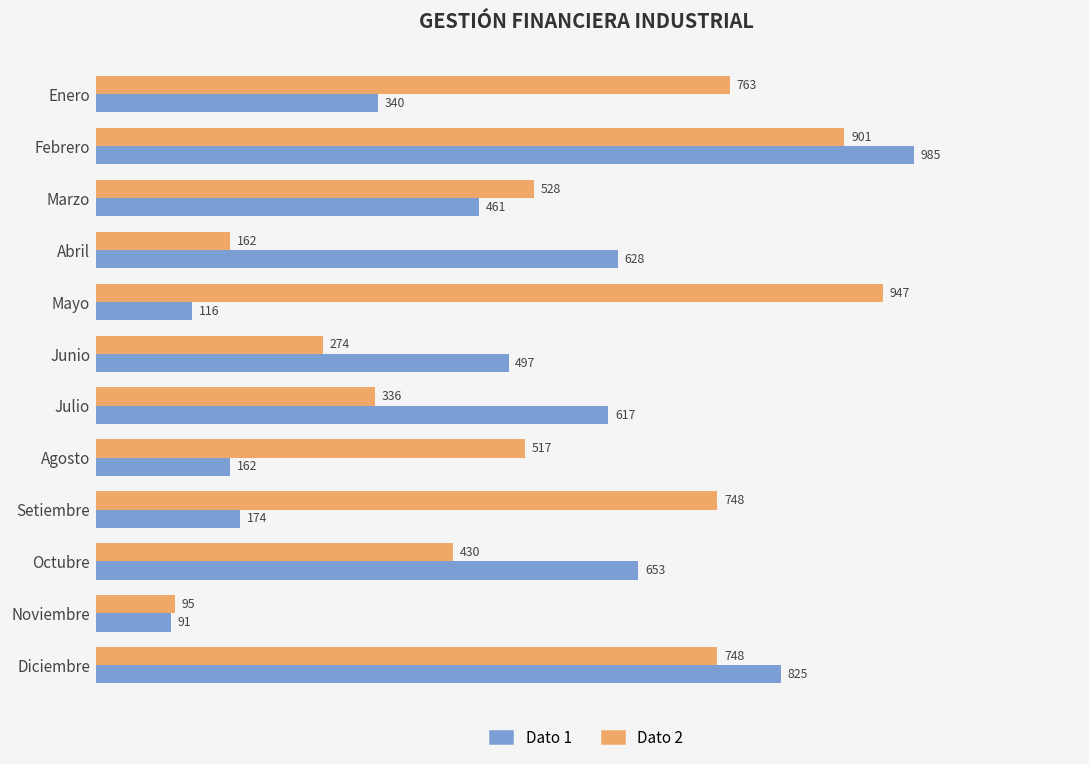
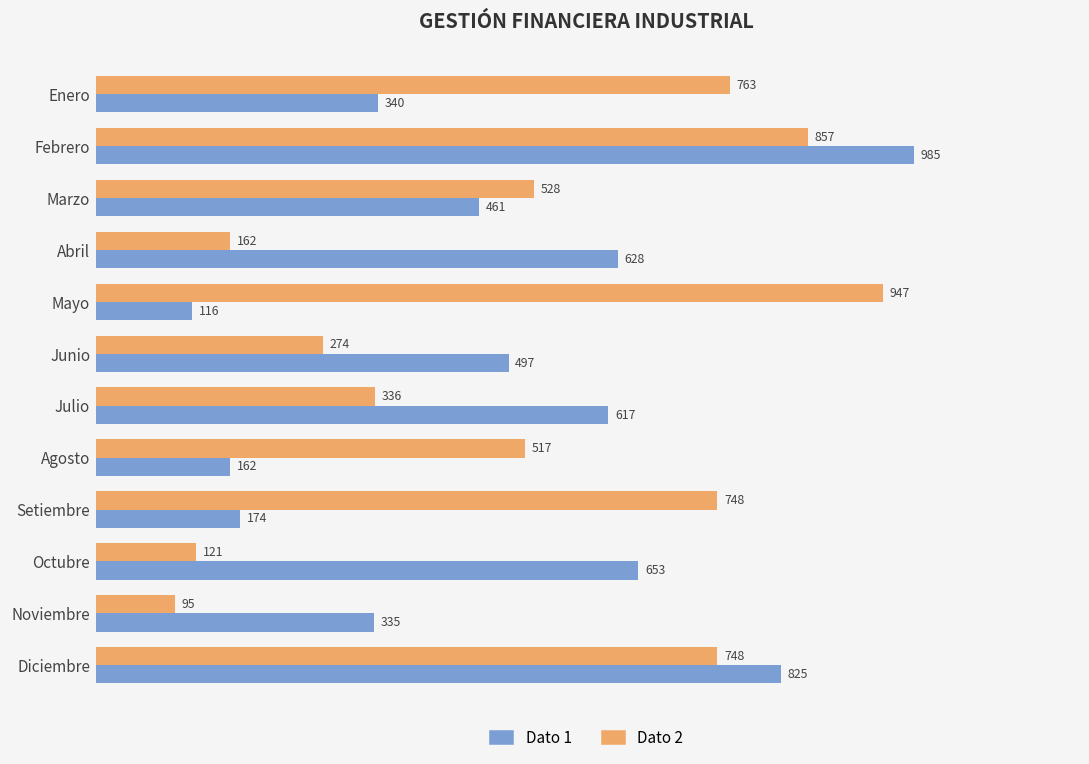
Dato 2, Febrero: 901 -> 857
Dato 2, Octubre: 430 -> 121
Dato 1, Noviembre: 91 -> 335
